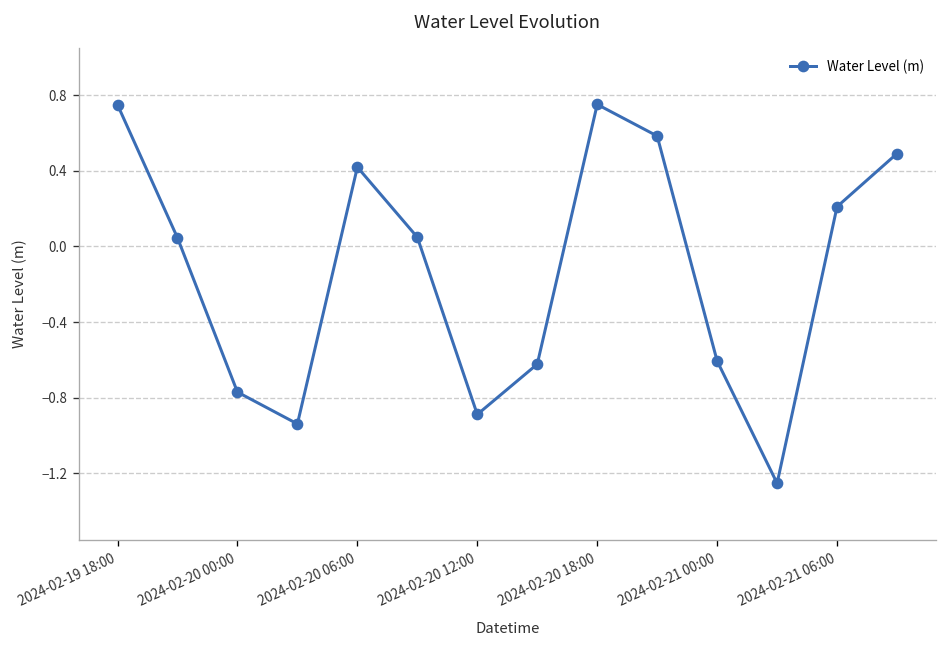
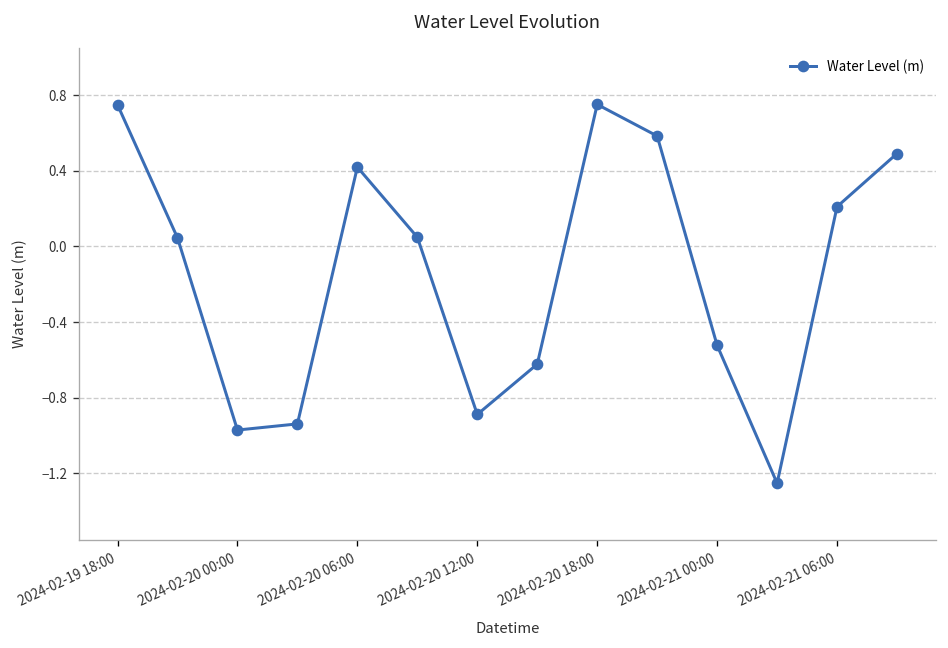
2024-02-20 00:00: -0.77 -> -0.97
2024-02-21 00:00: -0.61 -> -0.52
